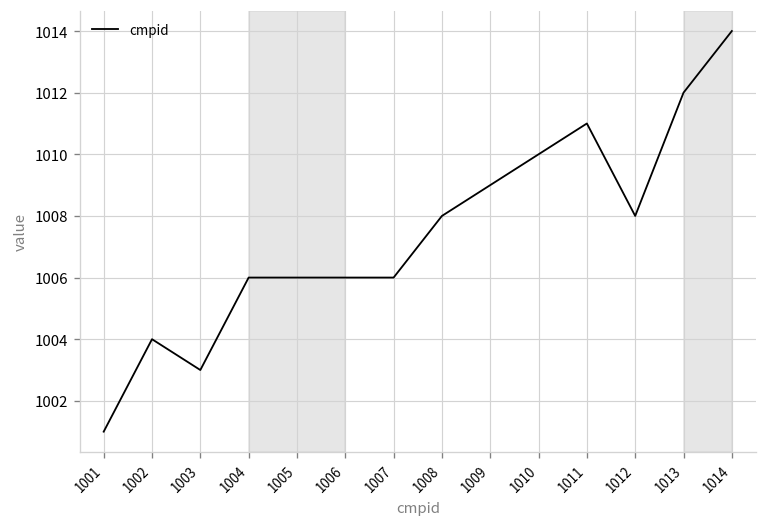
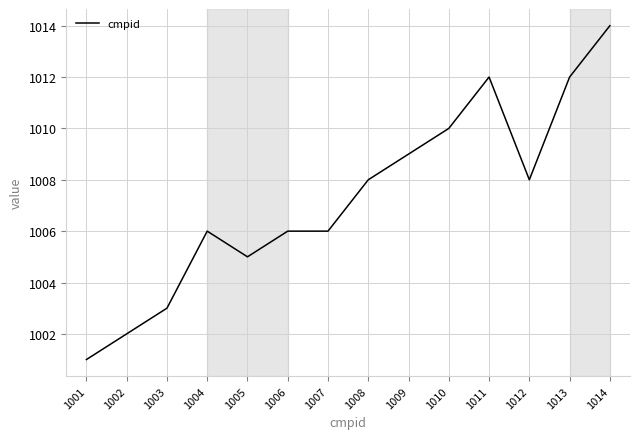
1002: 1004 -> 1002
1005: 1006 -> 1005
1011: 1011 -> 1012
